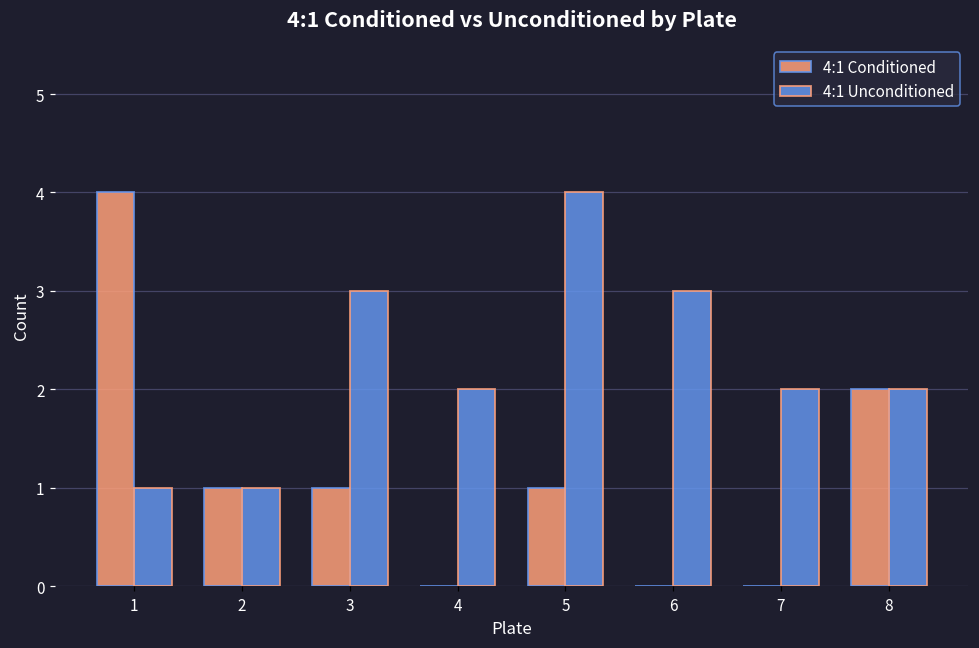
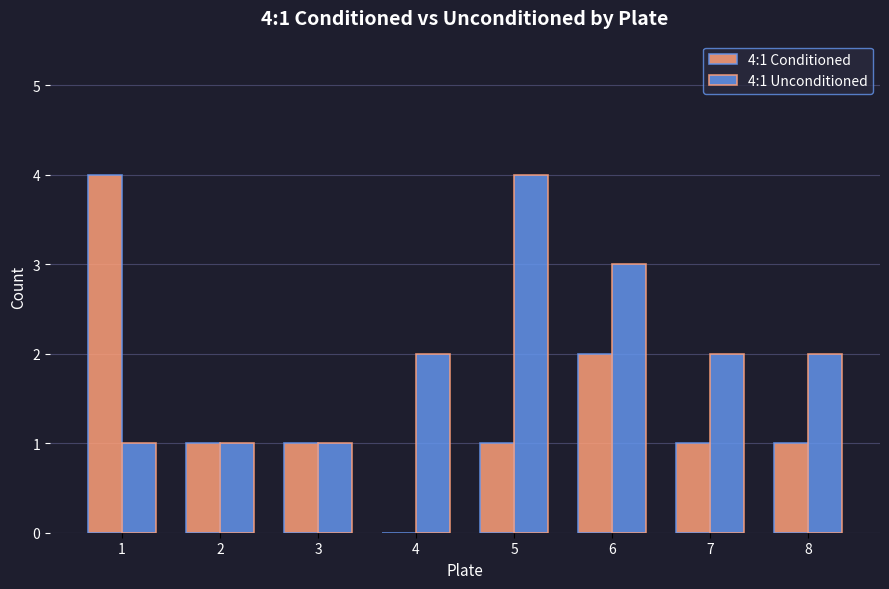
4:1 Unconditioned, 3: 3 -> 1
4:1 Conditioned, 6: 0 -> 2
4:1 Conditioned, 7: 0 -> 1
4:1 Conditioned, 8: 2 -> 1
